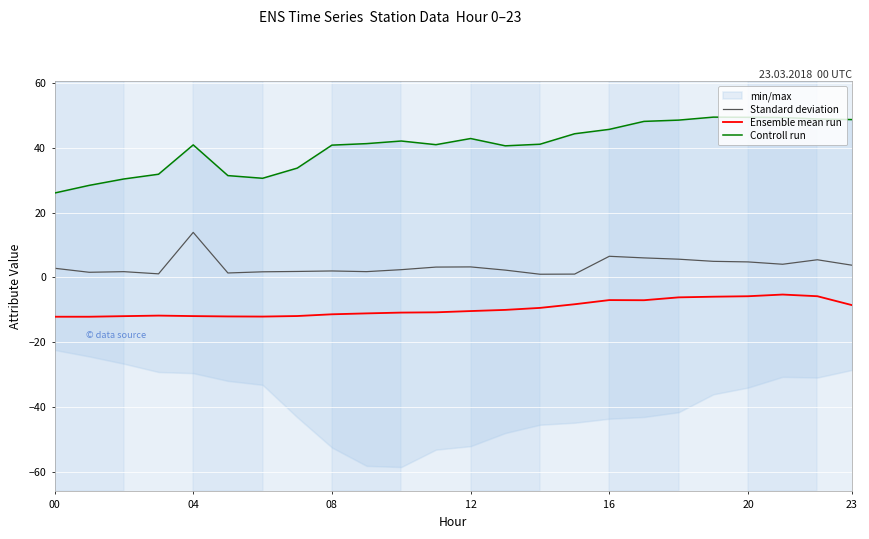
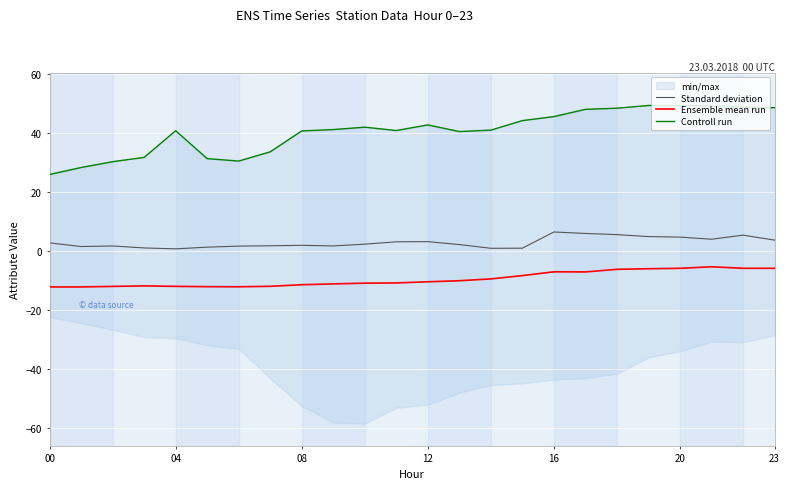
Standard deviation, 04: 14 -> 1
Ensemble mean run, 23: -9 -> -6
